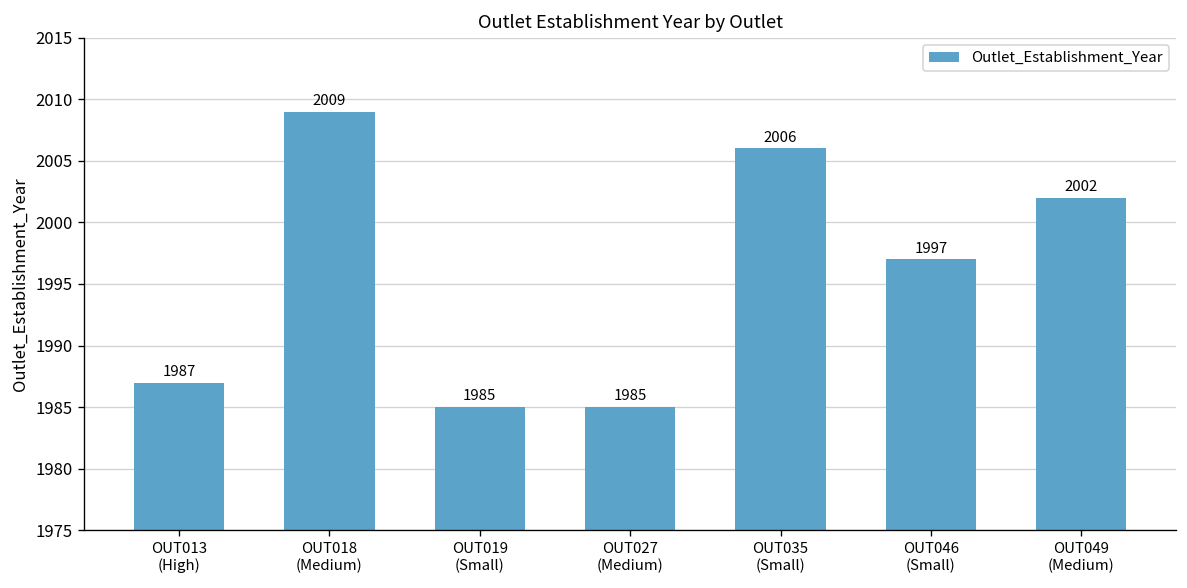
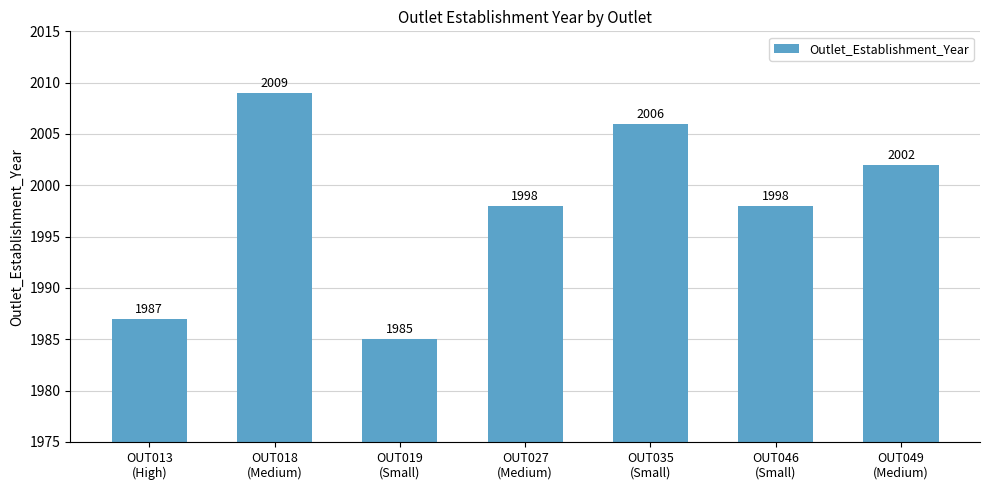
OUT027 (Medium): 1985 -> 1998
OUT046 (Small): 1997 -> 1998
